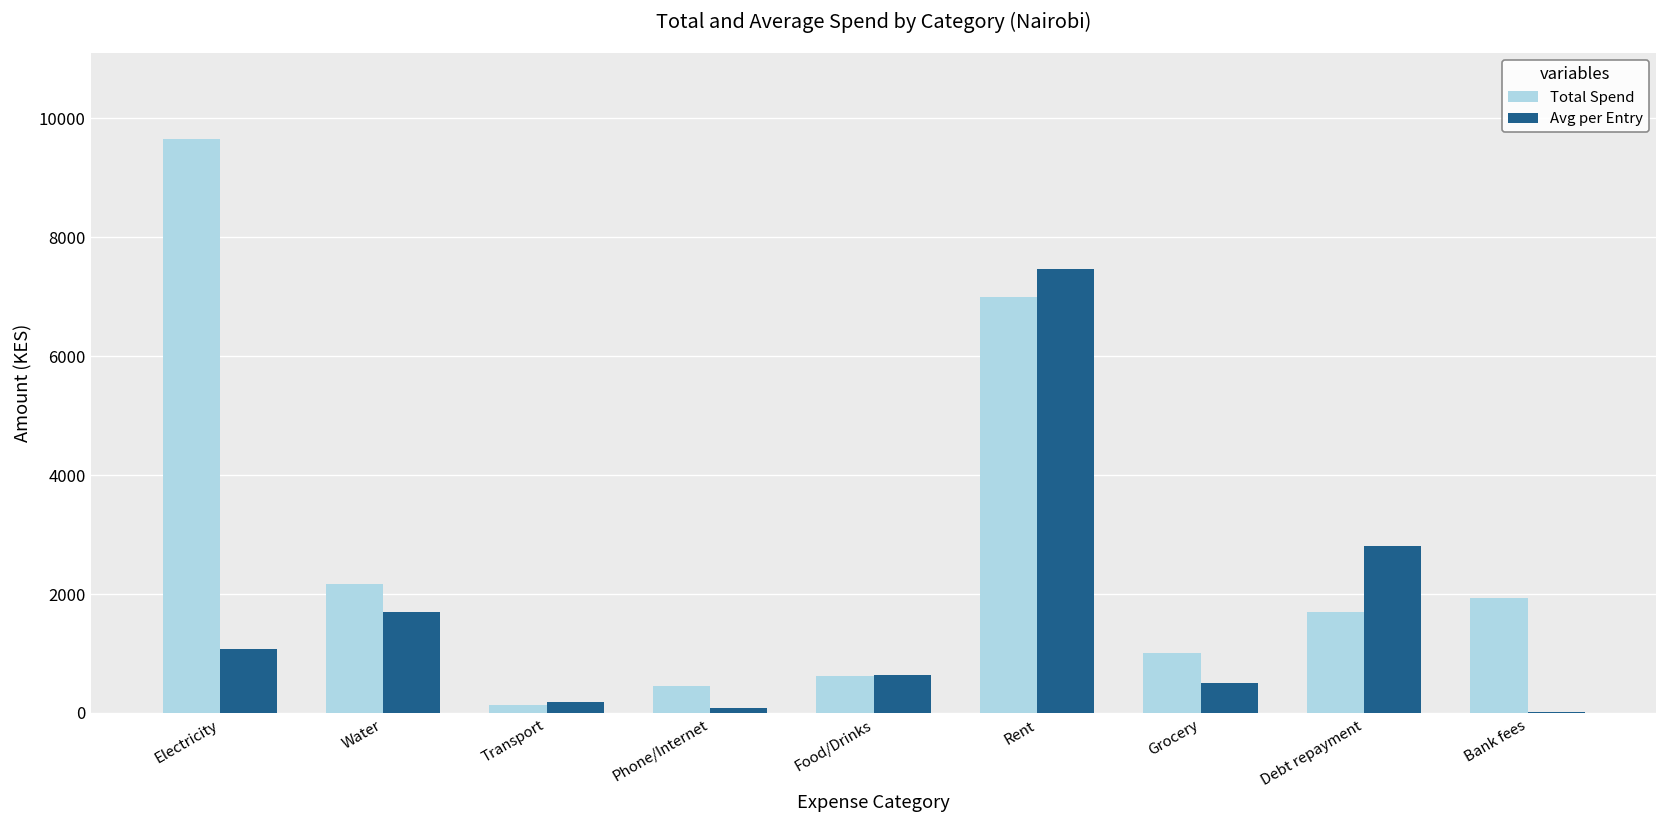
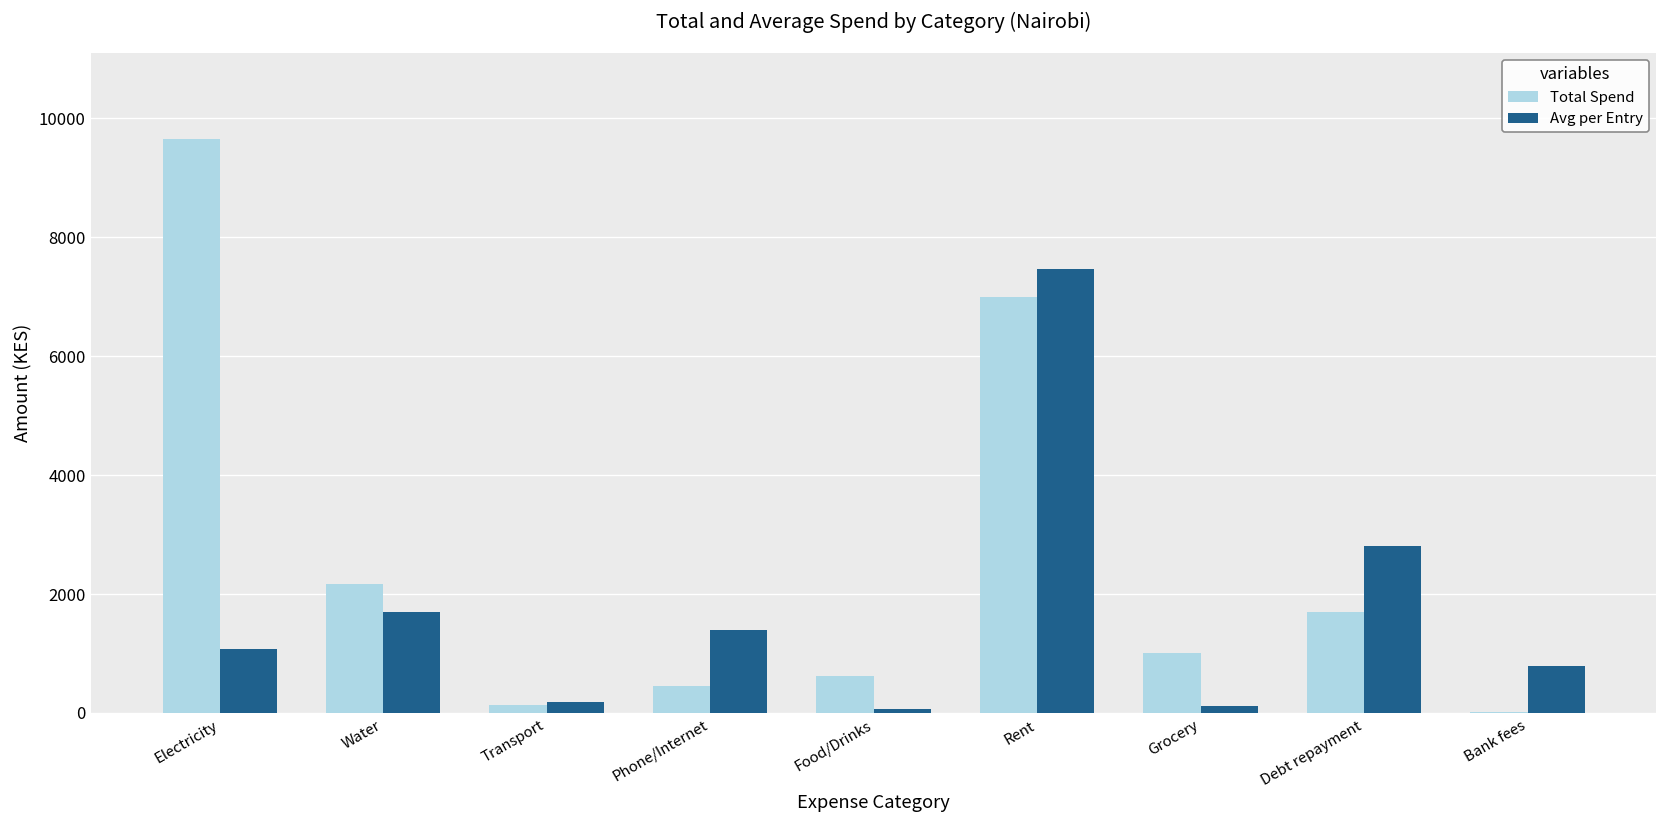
Avg per Entry, Phone/Internet: 100 -> 1400
Avg per Entry, Food/Drinks: 600 -> 100
Avg per Entry, Grocery: 500 -> 100
Total Spend, Bank fees: 1900 -> 0
Avg per Entry, Bank fees: 0 -> 800
